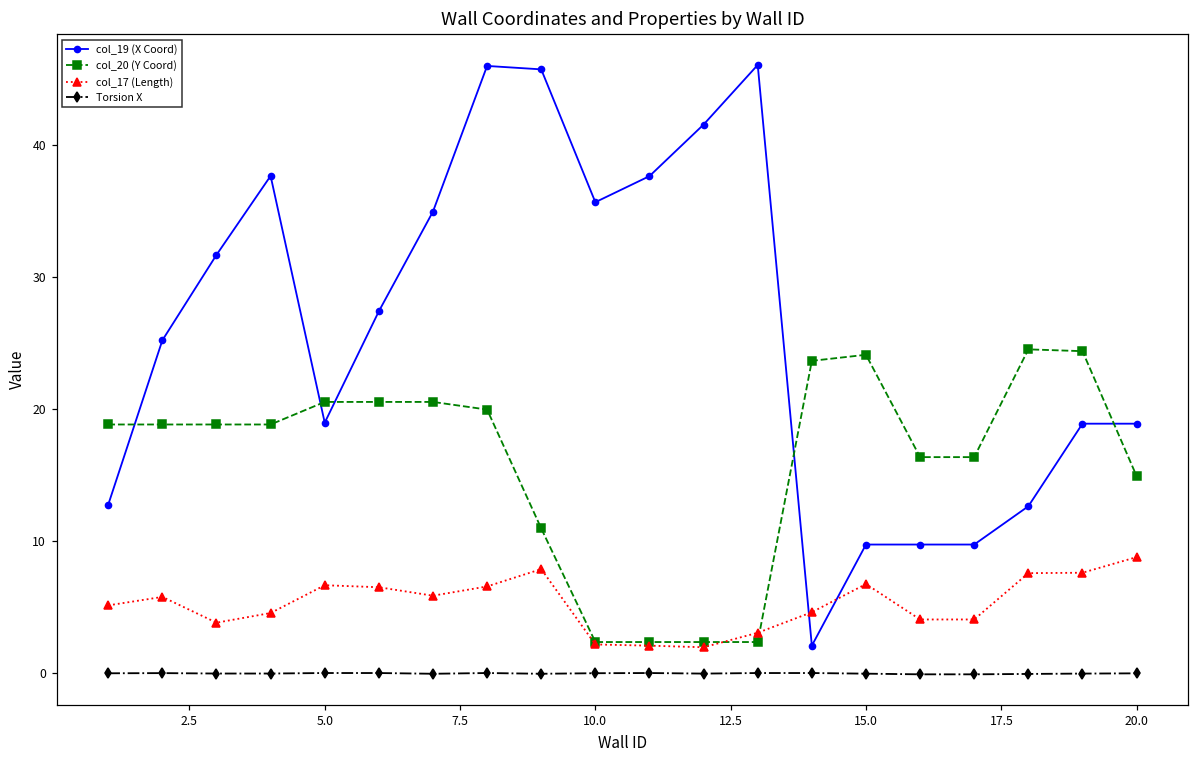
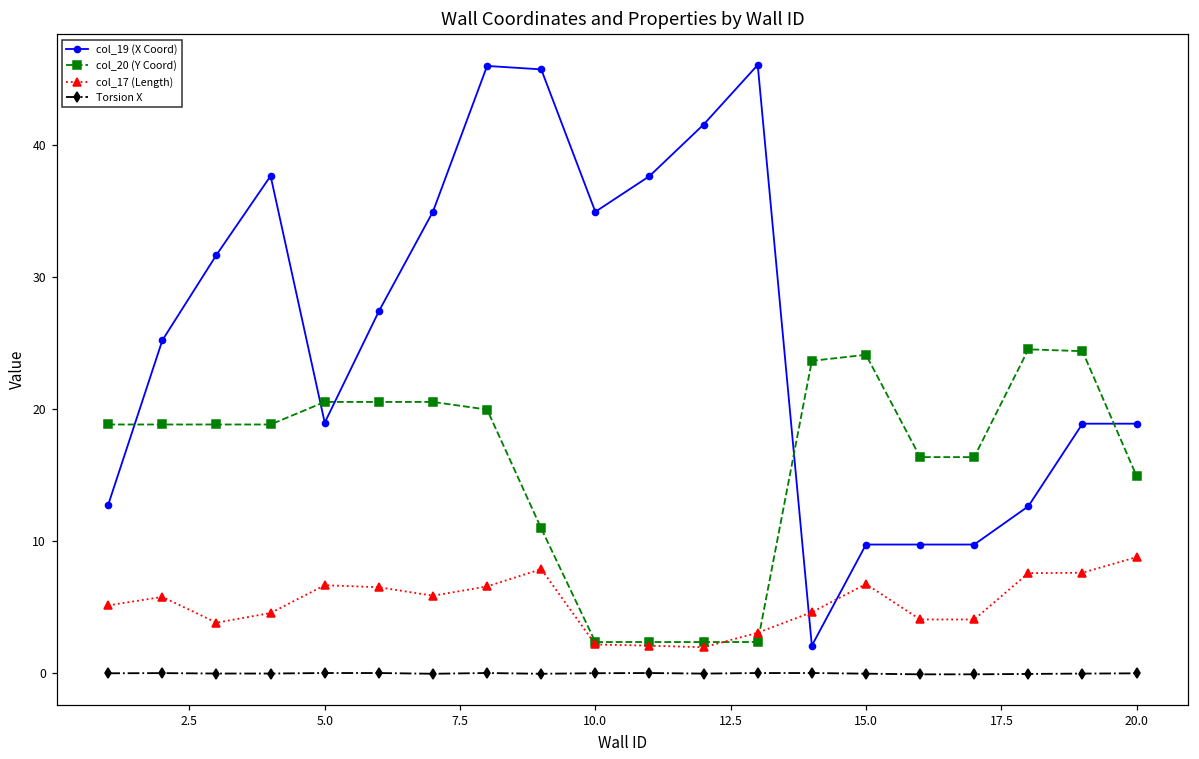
col_19 (X Coord), 10.0: 35.7 -> 34.9
